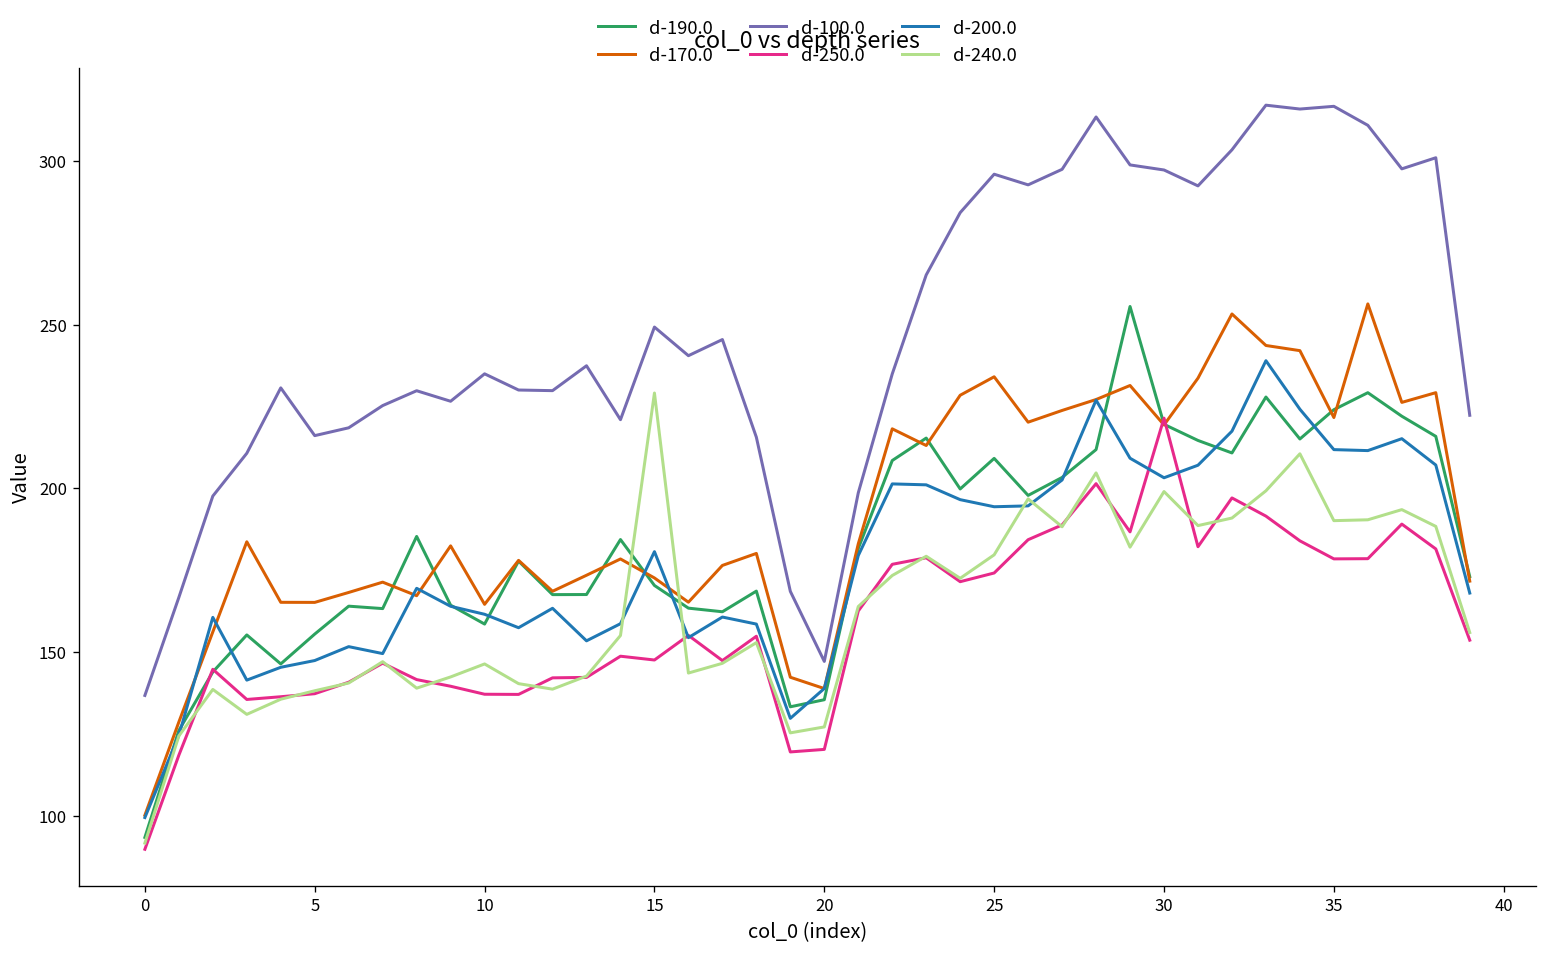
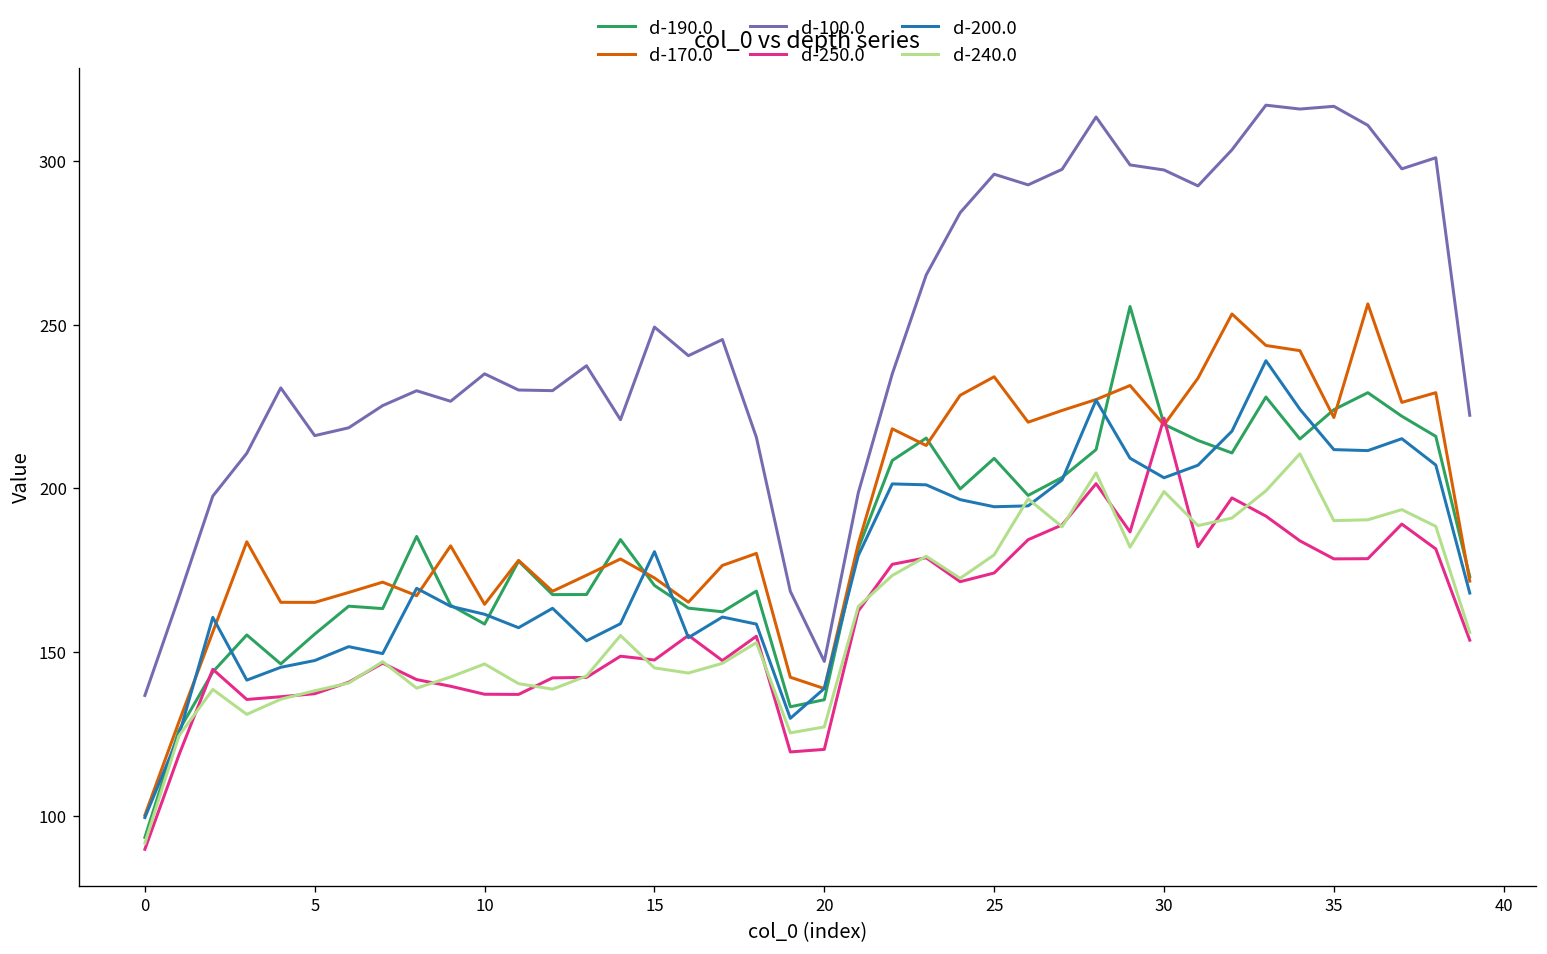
d-240.0, 15: 229 -> 145
